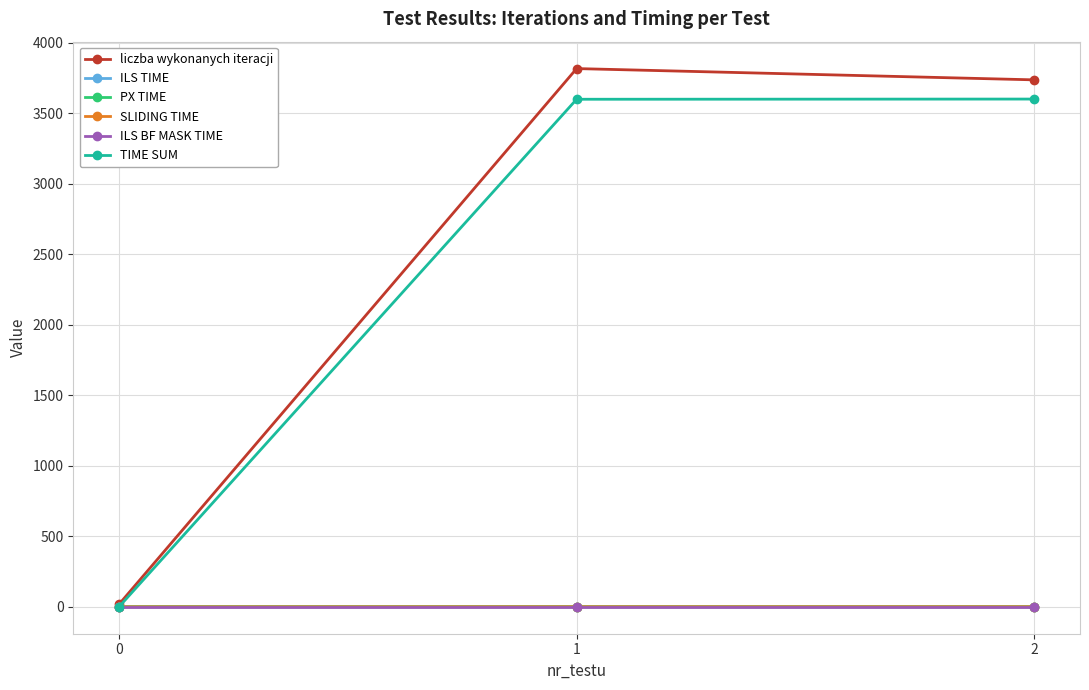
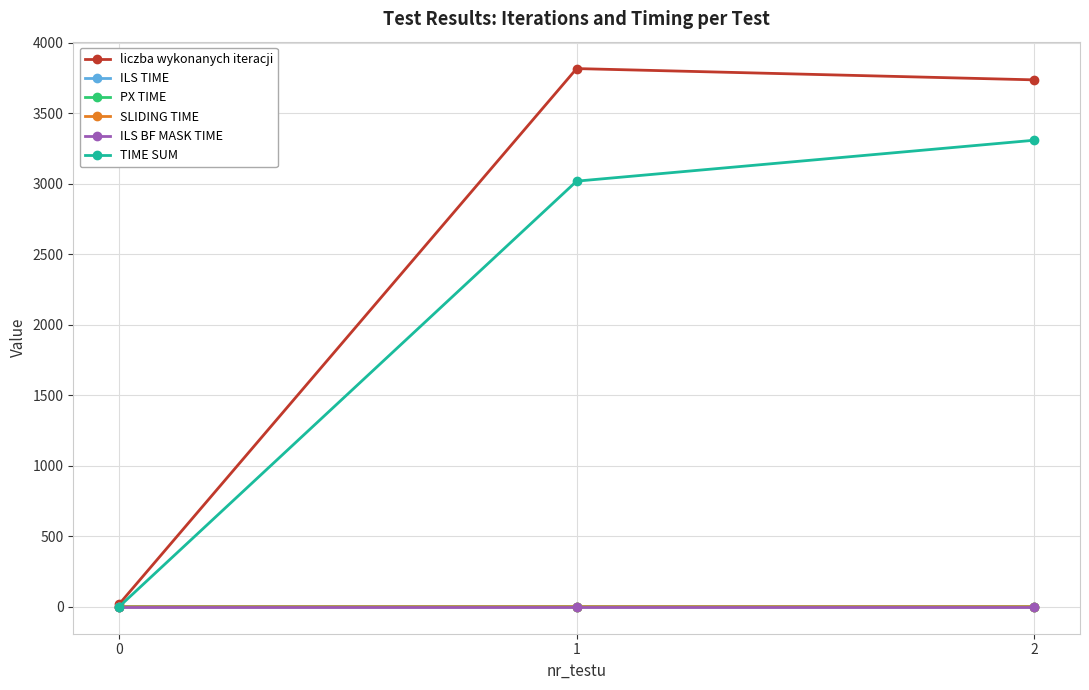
TIME SUM, 1: 3600 -> 3020
TIME SUM, 2: 3600 -> 3310
